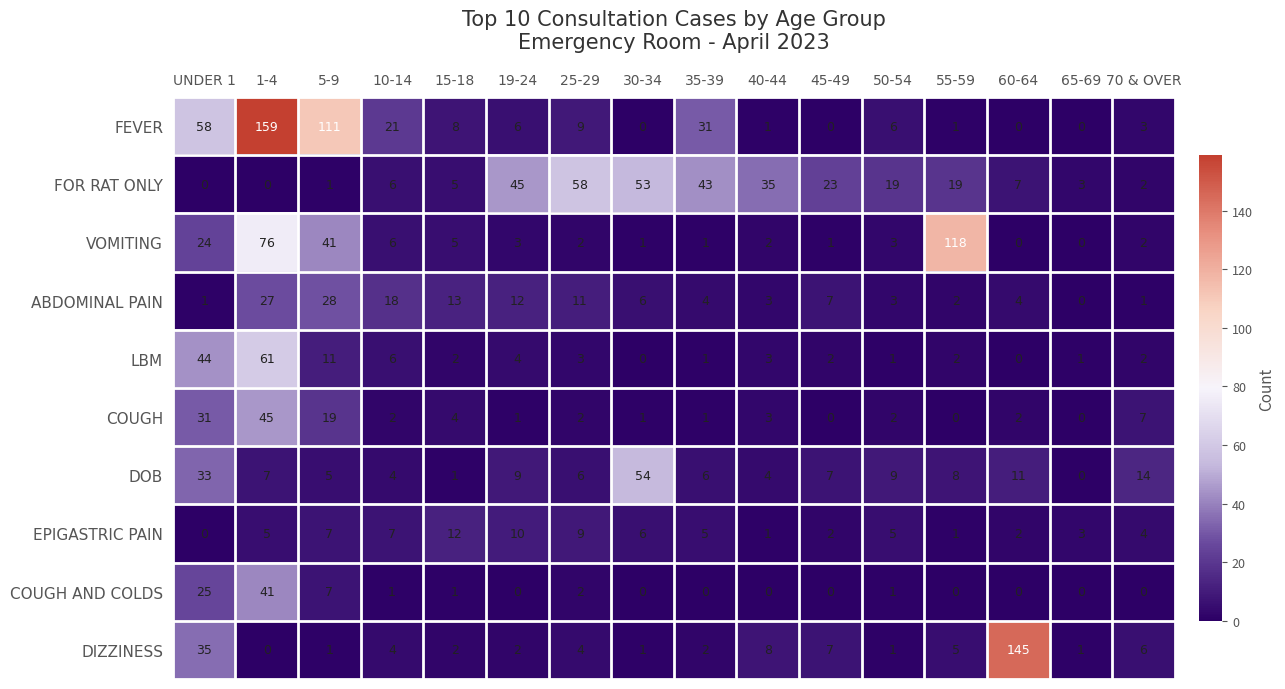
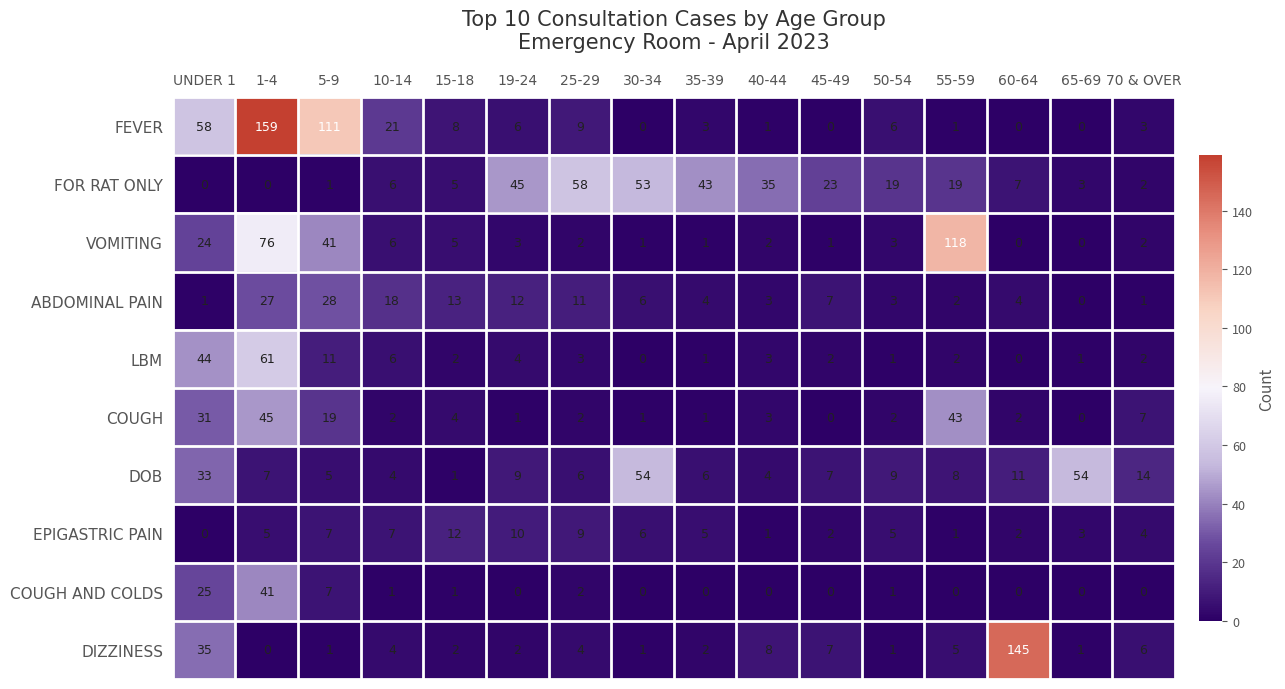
FEVER, 35-39: 31 -> 3
COUGH, 55-59: 0 -> 43
DOB, 65-69: 0 -> 54
